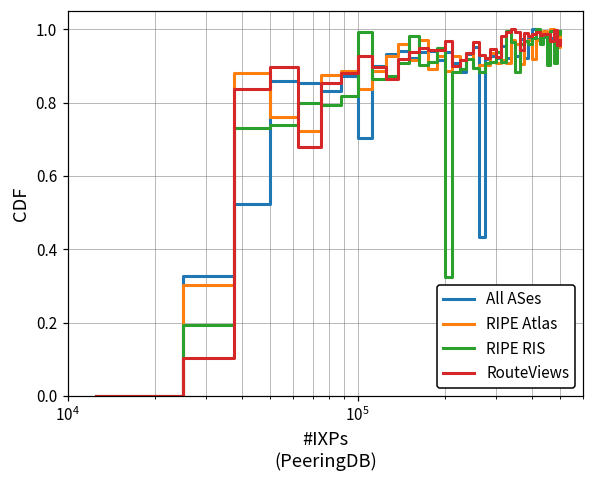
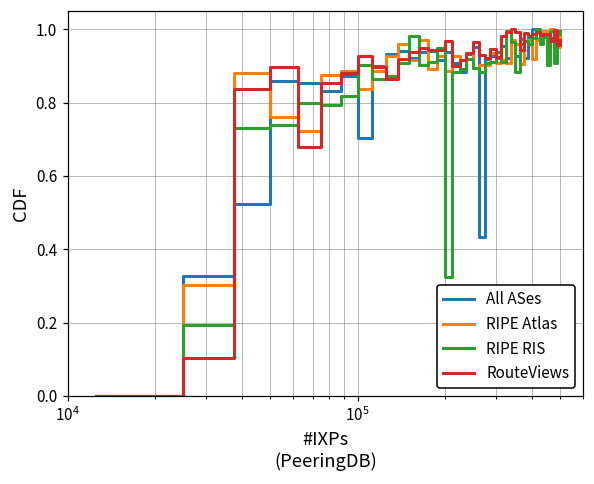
RIPE RIS, 10^5: 0.99 -> 0.90
